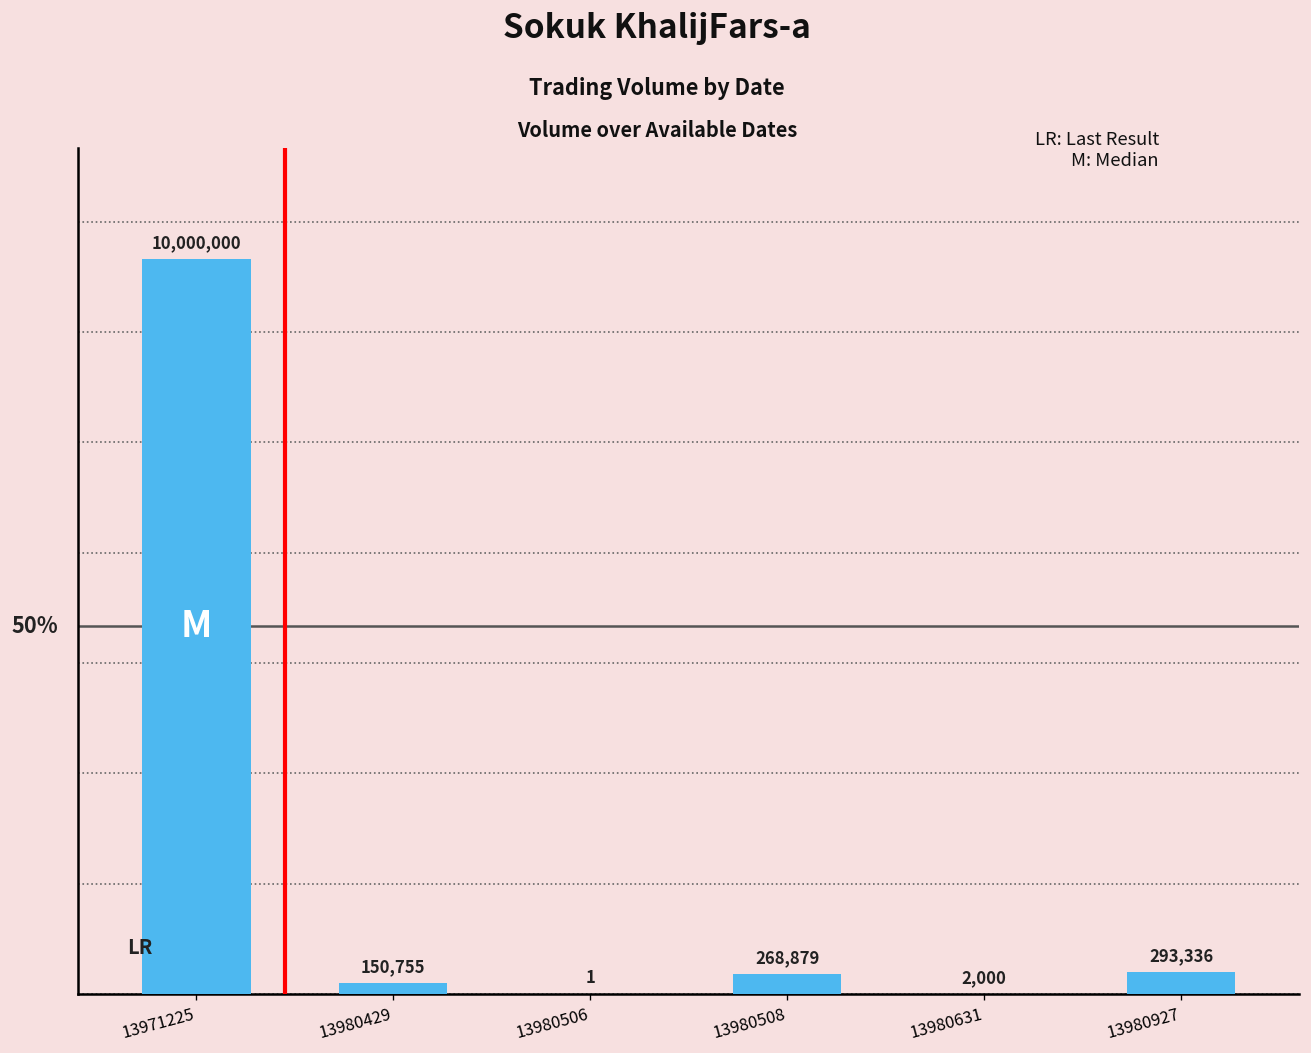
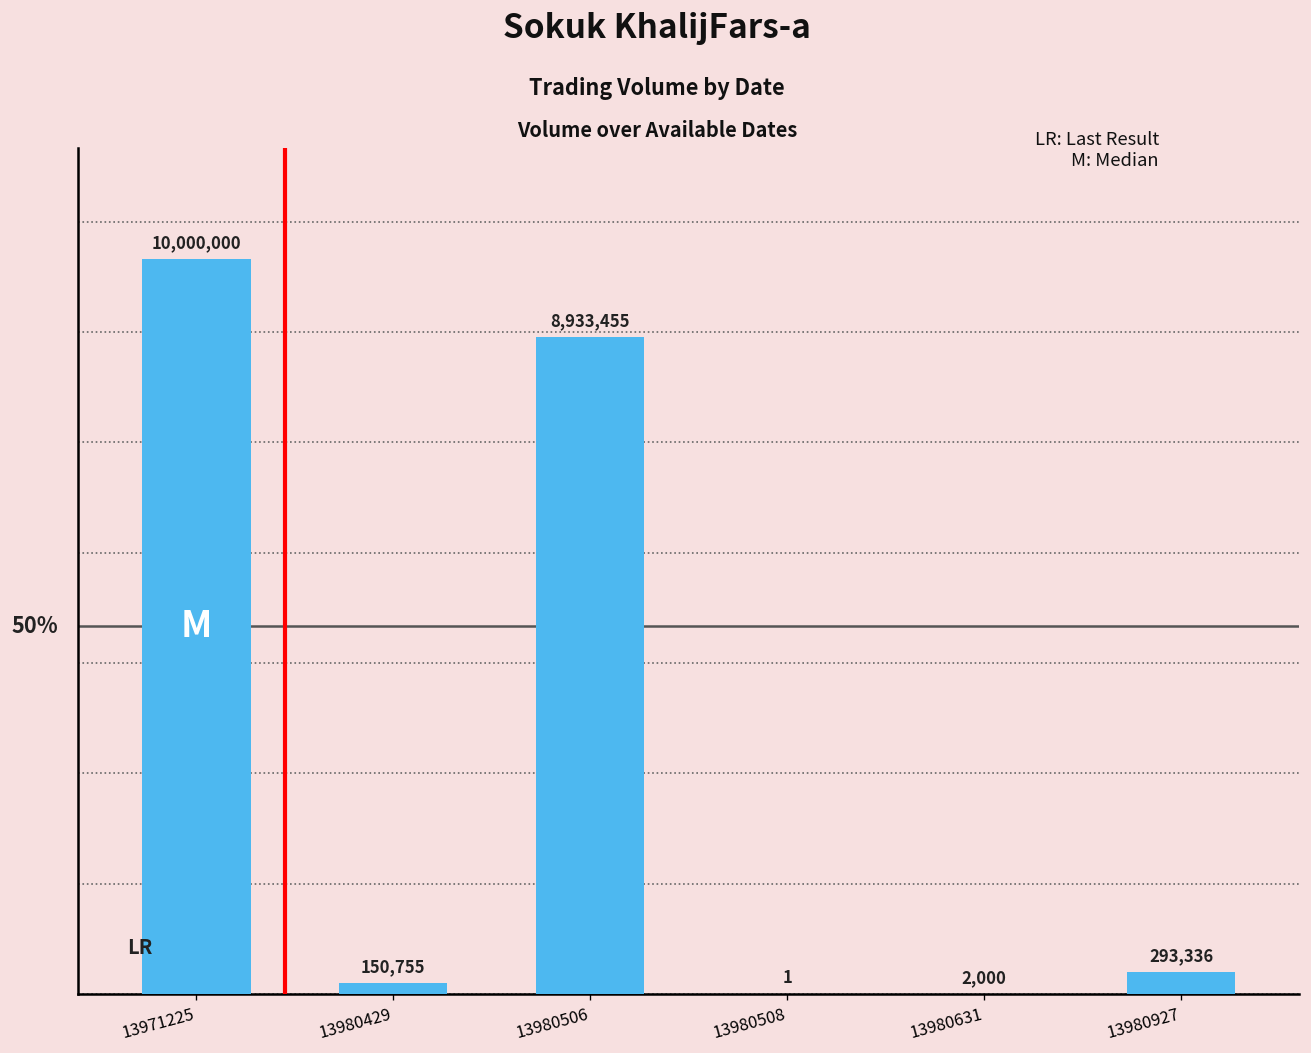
13980506: 1 -> 8,933,455
13980508: 268,879 -> 1
